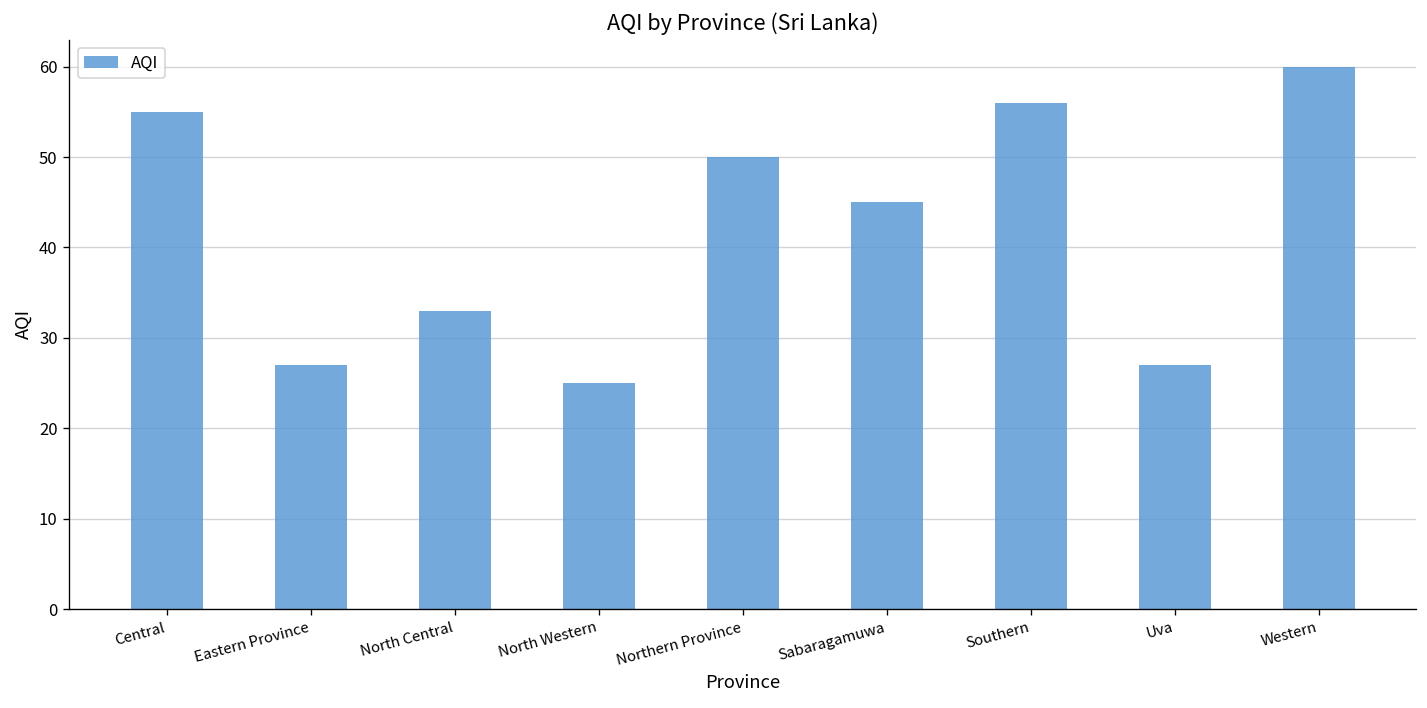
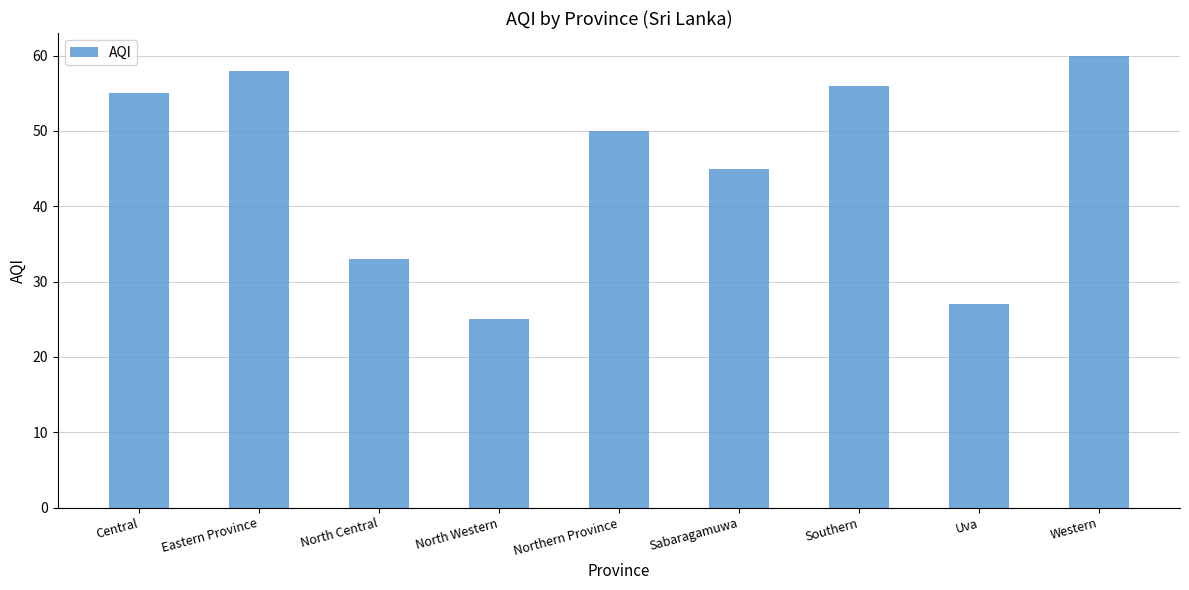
Eastern Province: 27 -> 58
